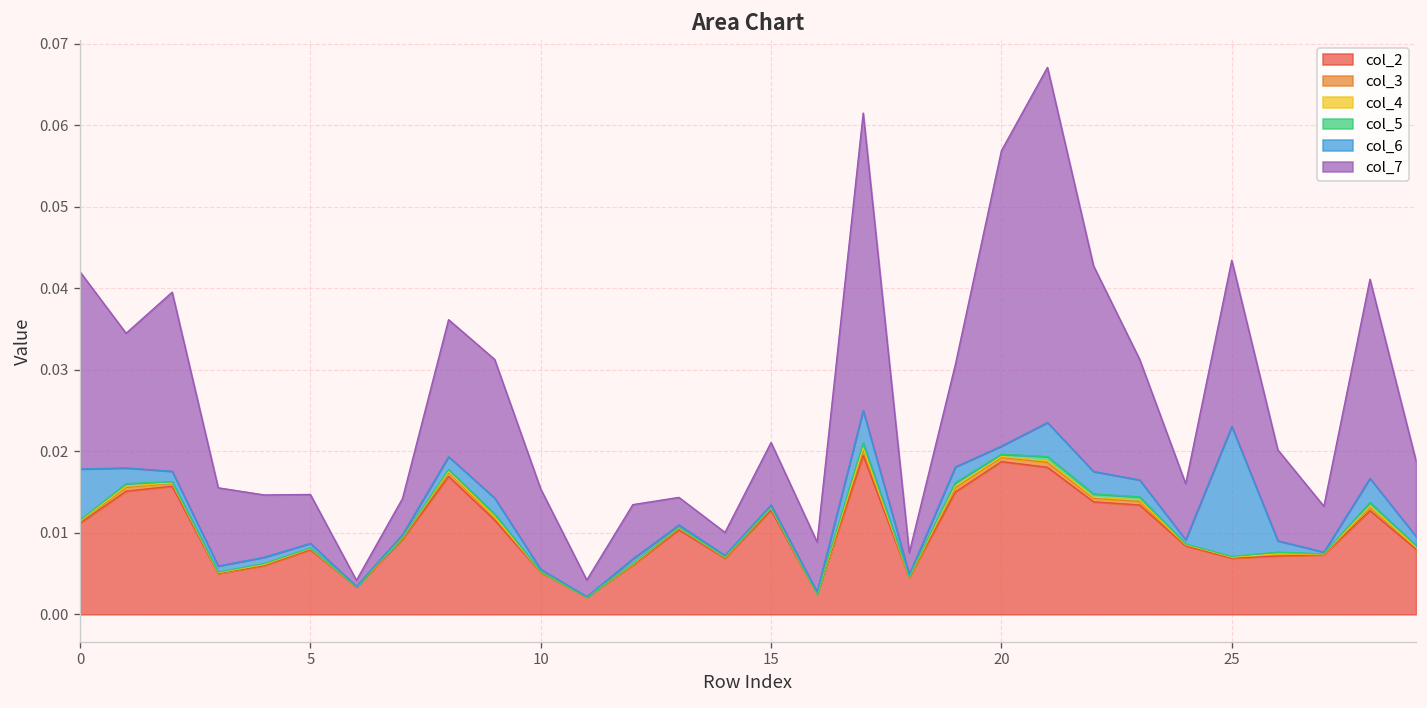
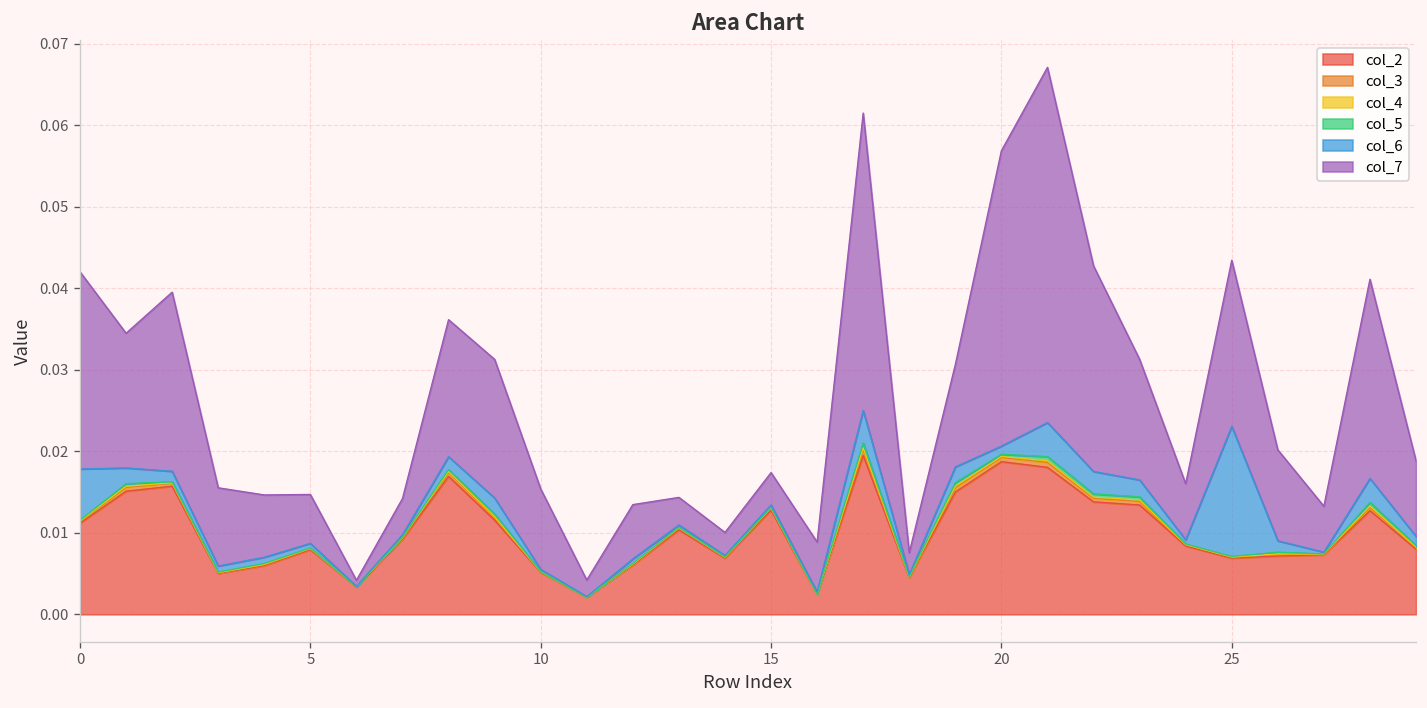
col_7, 15: 0.008 -> 0.004
